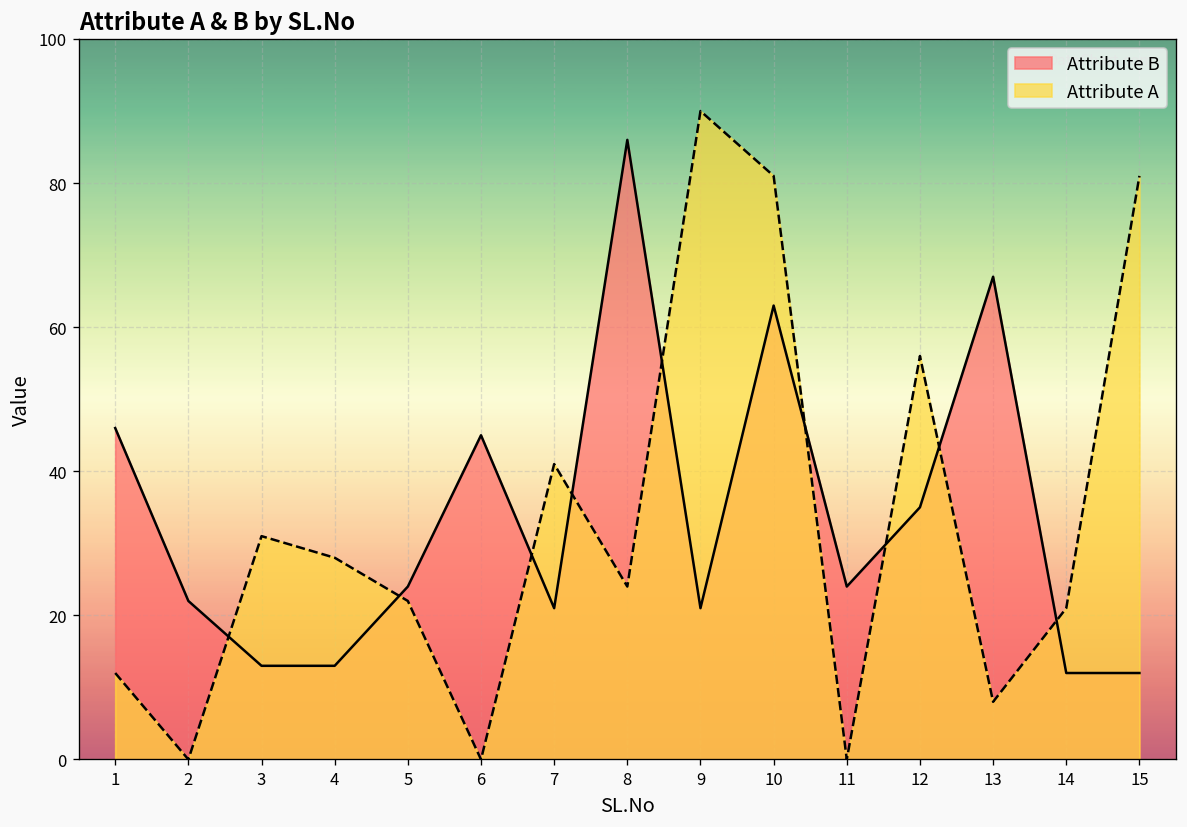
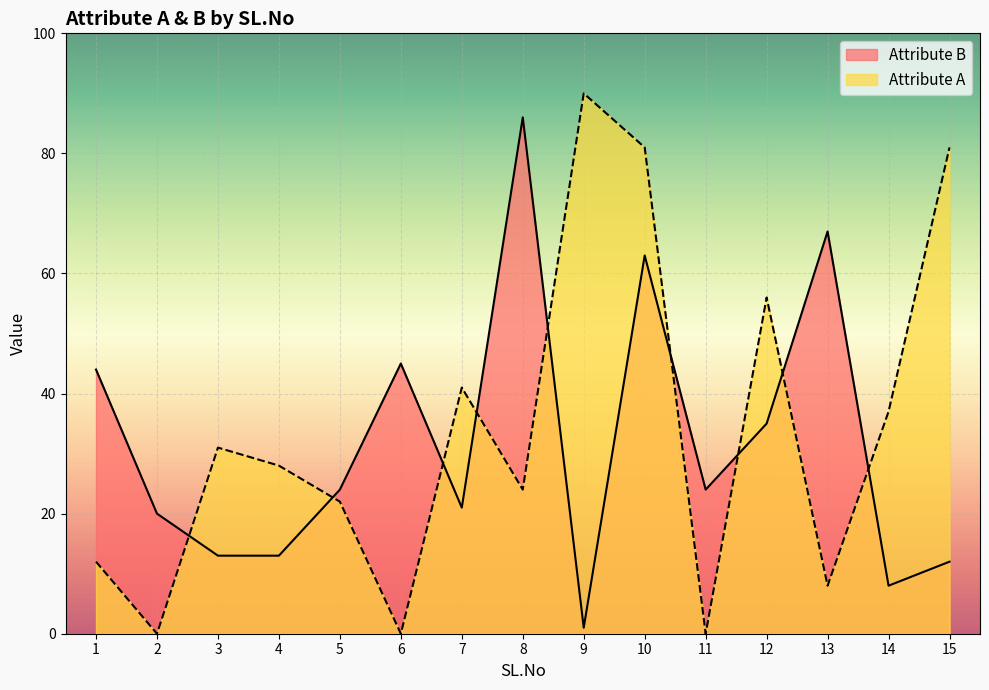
Attribute B, 1: 46 -> 44
Attribute B, 2: 22 -> 20
Attribute B, 9: 21 -> 1
Attribute B, 14: 12 -> 8
Attribute A, 14: 21 -> 37
